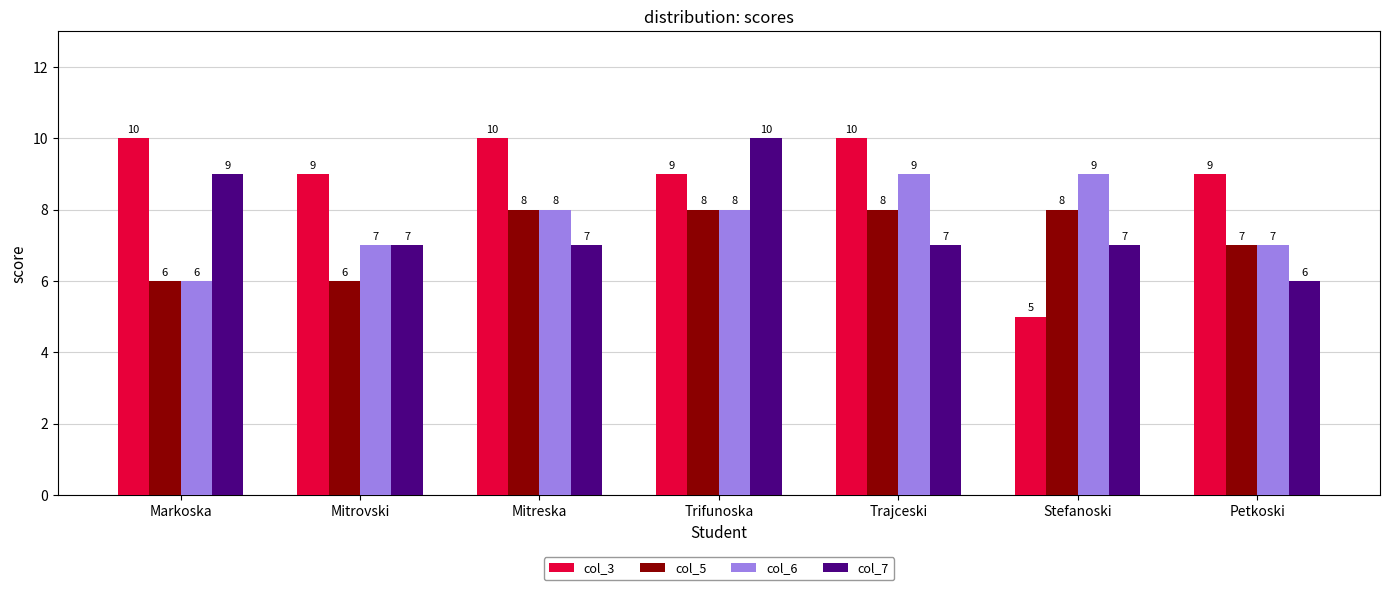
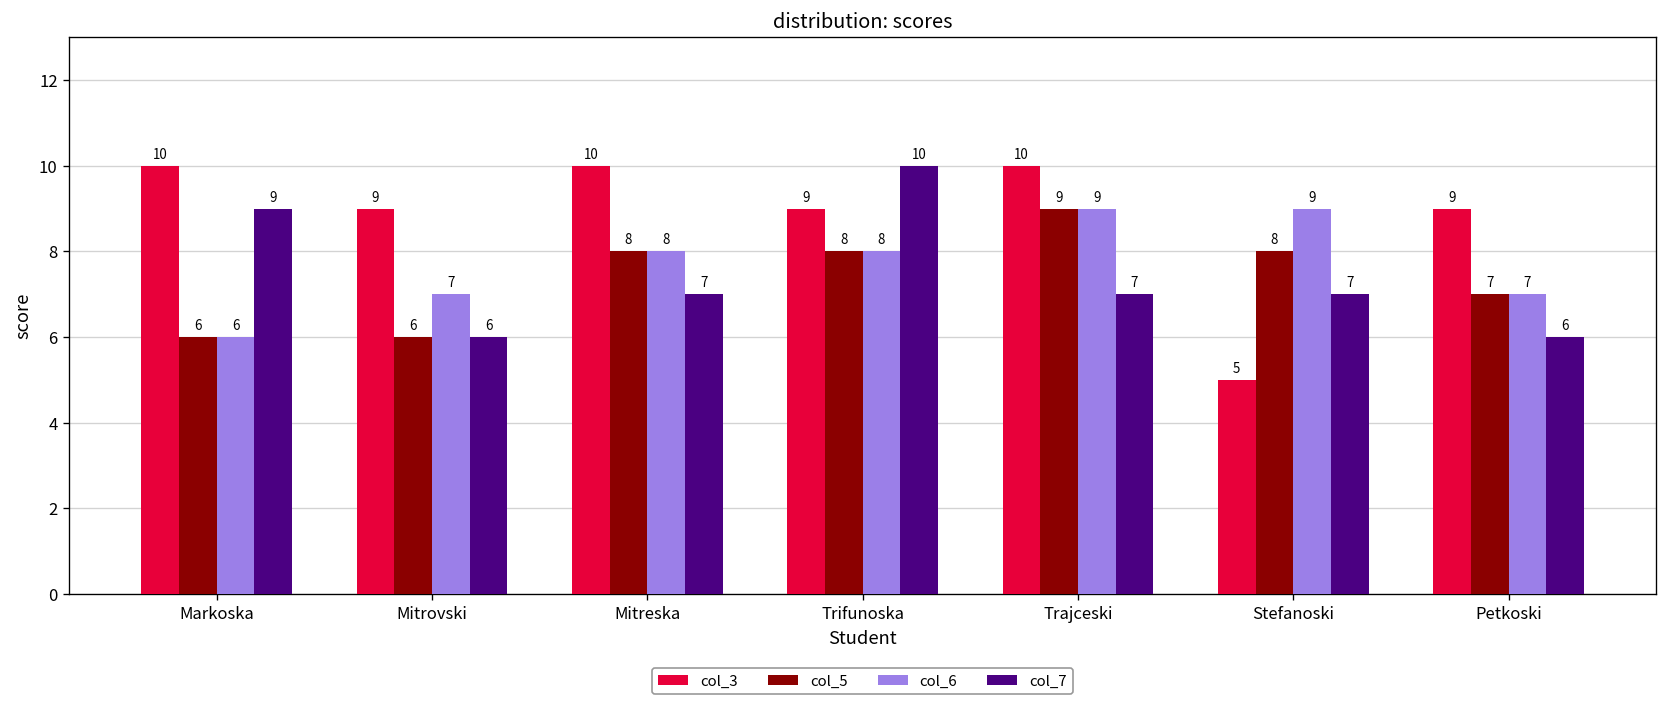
col_7, Mitrovski: 7 -> 6
col_5, Trajceski: 8 -> 9
